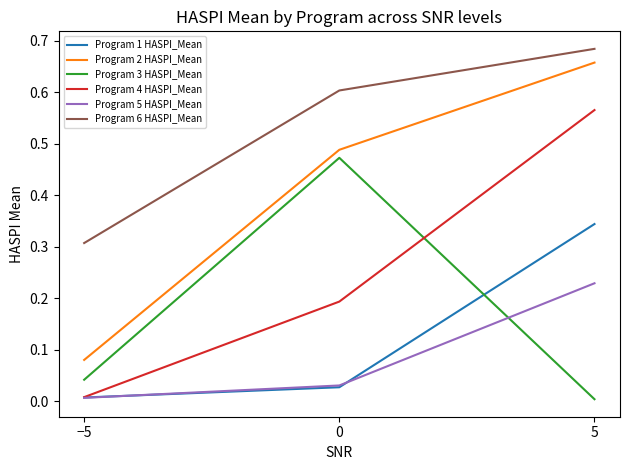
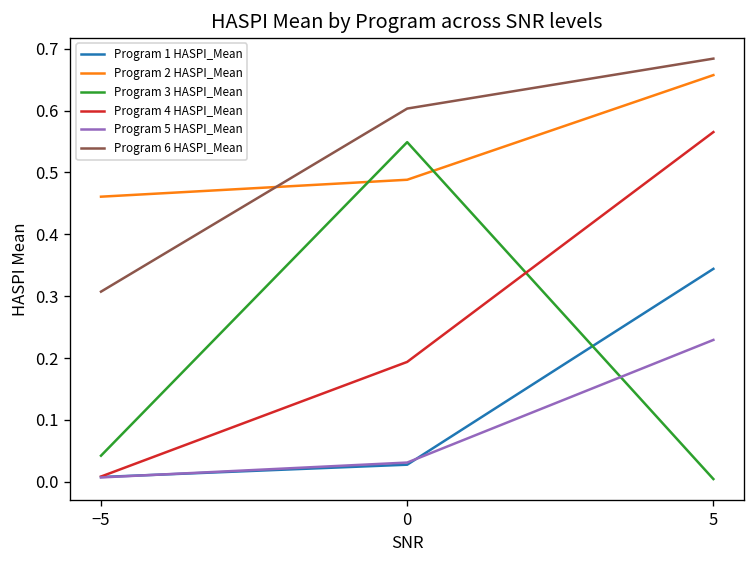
Program 2 HASPI_Mean, −5: 0.08 -> 0.46
Program 3 HASPI_Mean, 0: 0.47 -> 0.55
